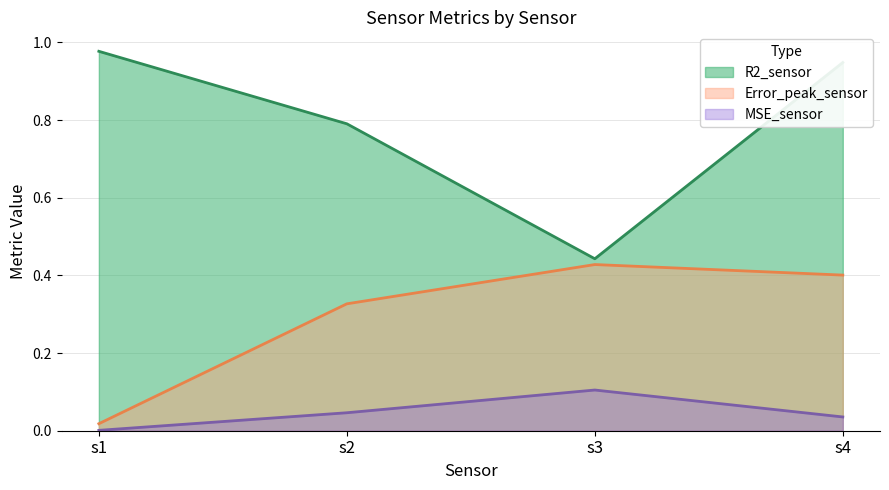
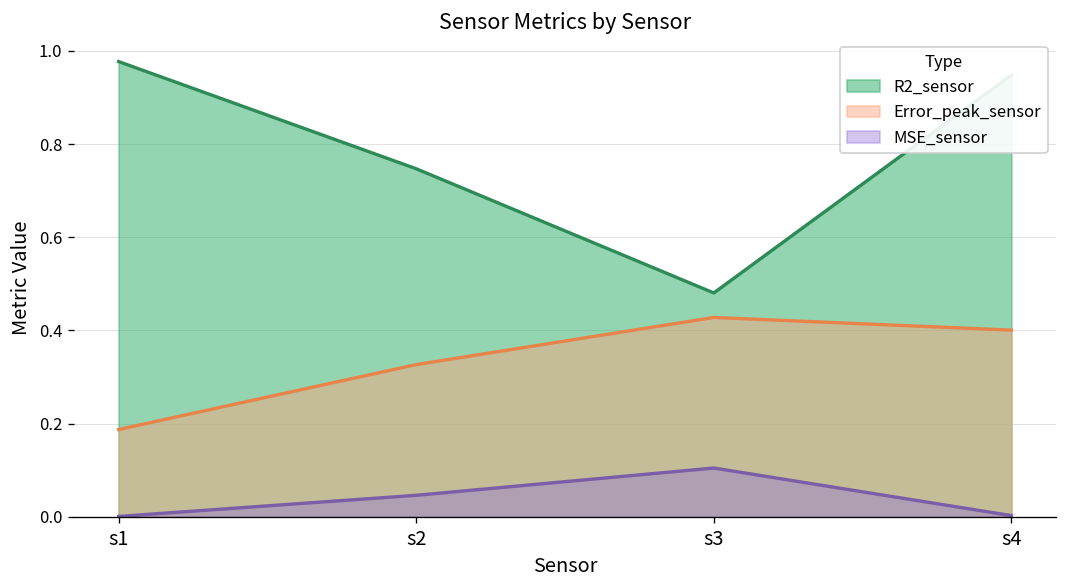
Error_peak_sensor, s1: 0.02 -> 0.19
R2_sensor, s2: 0.79 -> 0.75
R2_sensor, s3: 0.44 -> 0.48
MSE_sensor, s4: 0.04 -> 0.00
